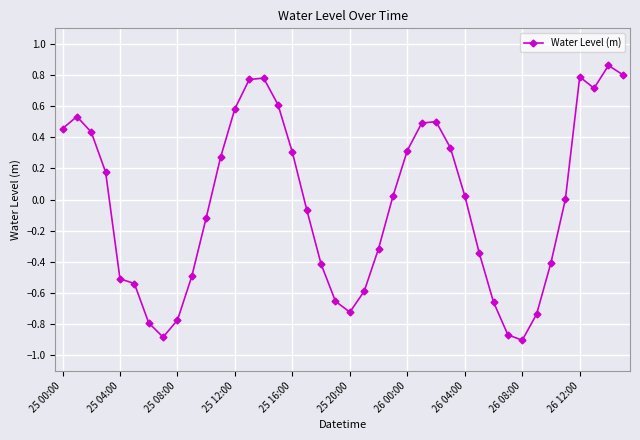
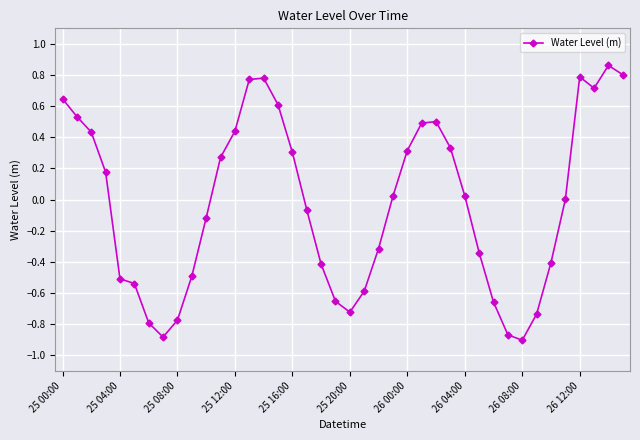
25 00:00: 0.46 -> 0.65
25 12:00: 0.58 -> 0.44
